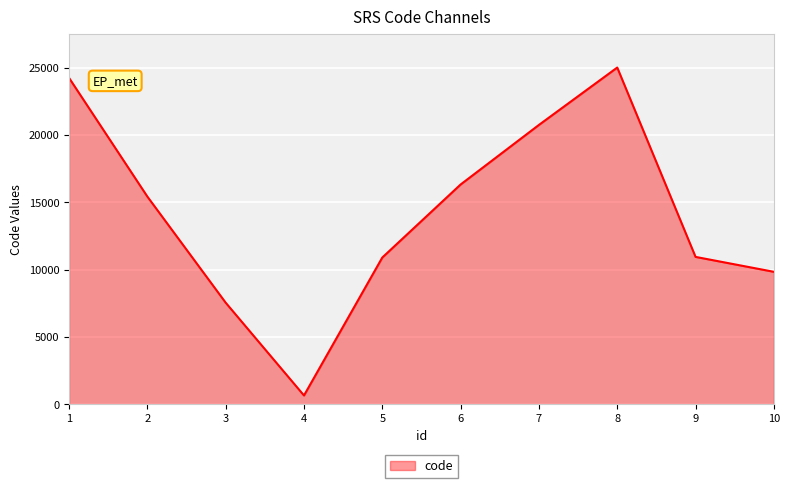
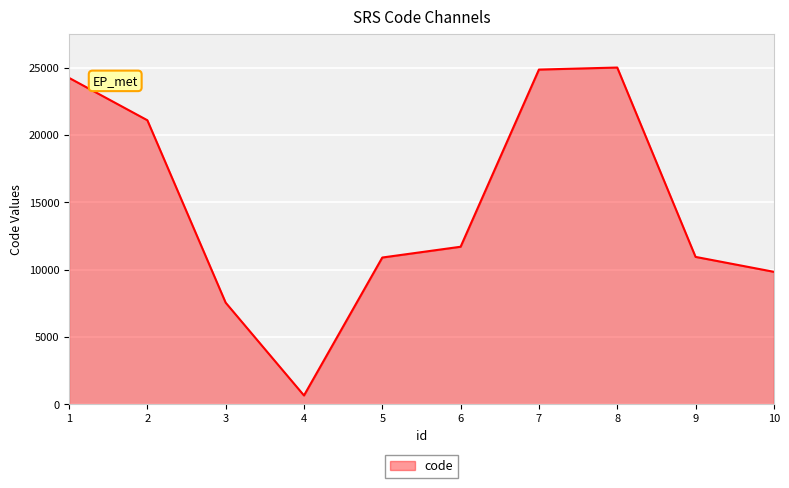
2: 15400 -> 21100
6: 16300 -> 11700
7: 20800 -> 24900
